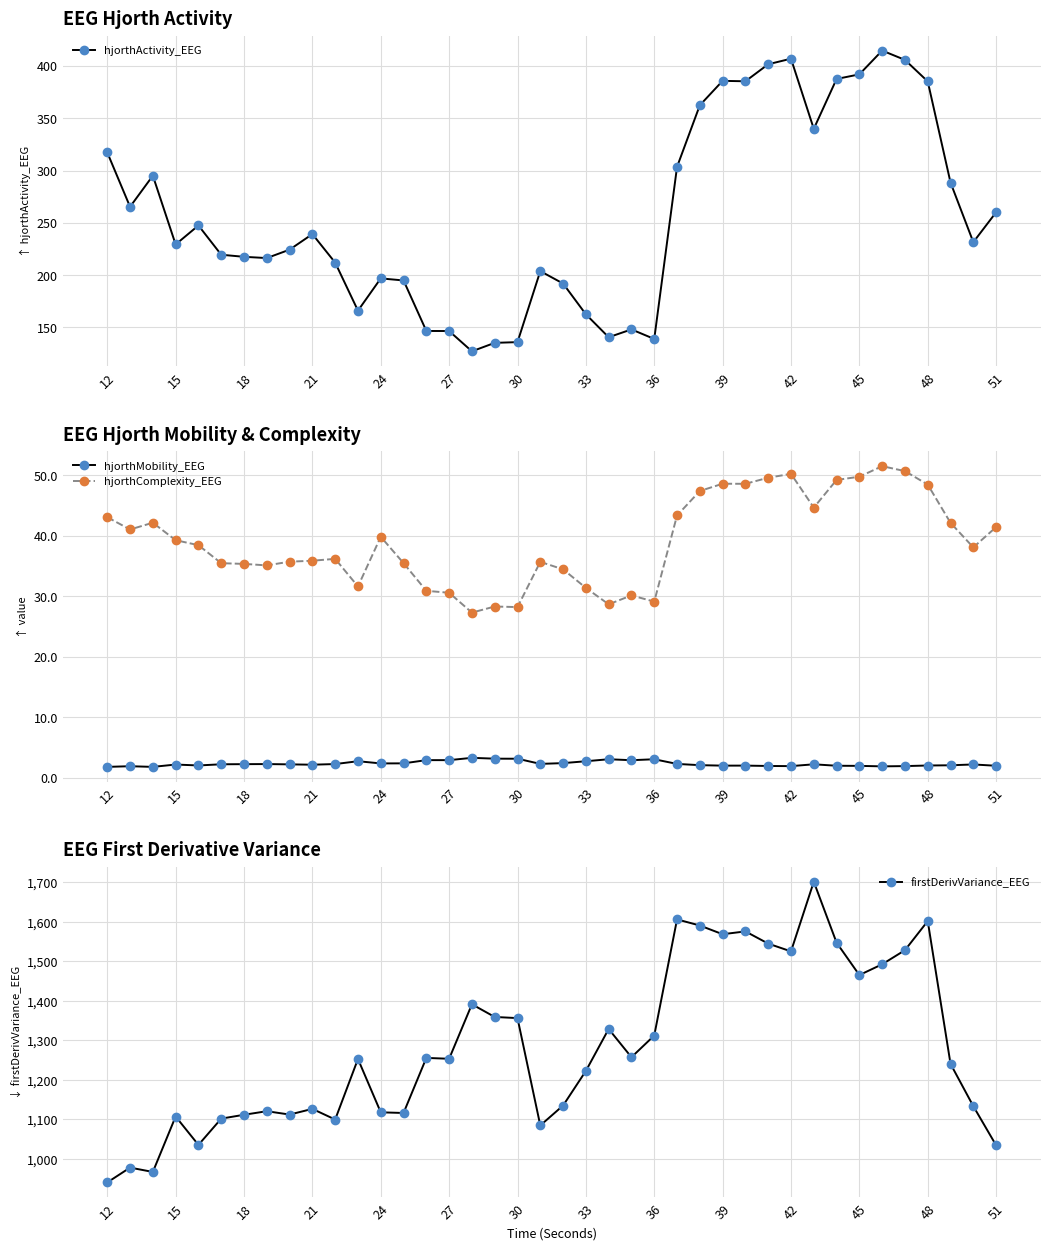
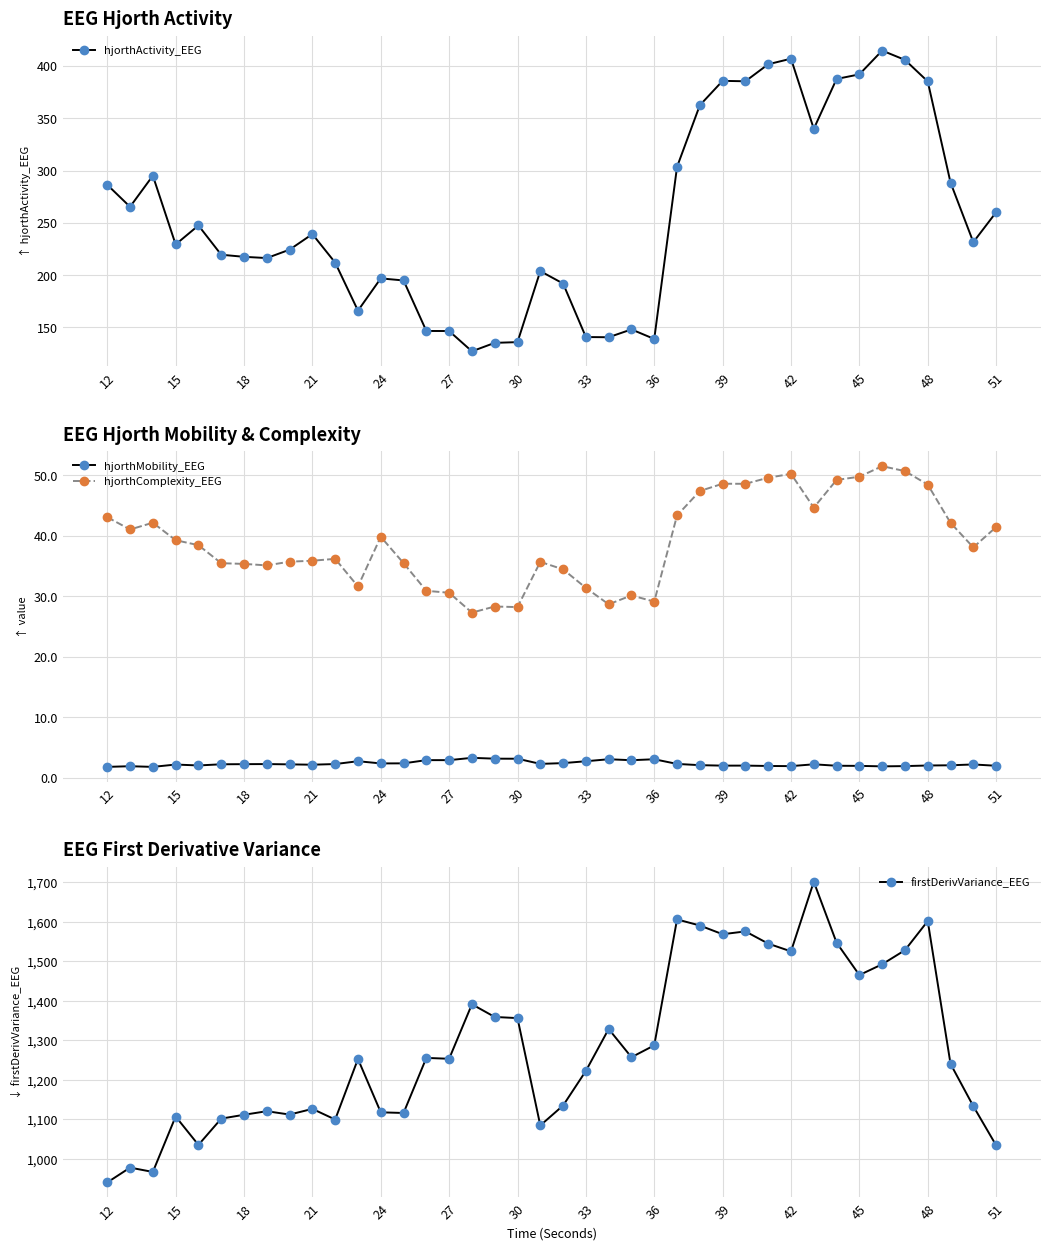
EEG Hjorth Activity, 12: 317 -> 286
EEG Hjorth Activity, 33: 163 -> 141
EEG First Derivative Variance, 36: 1,310 -> 1,290
